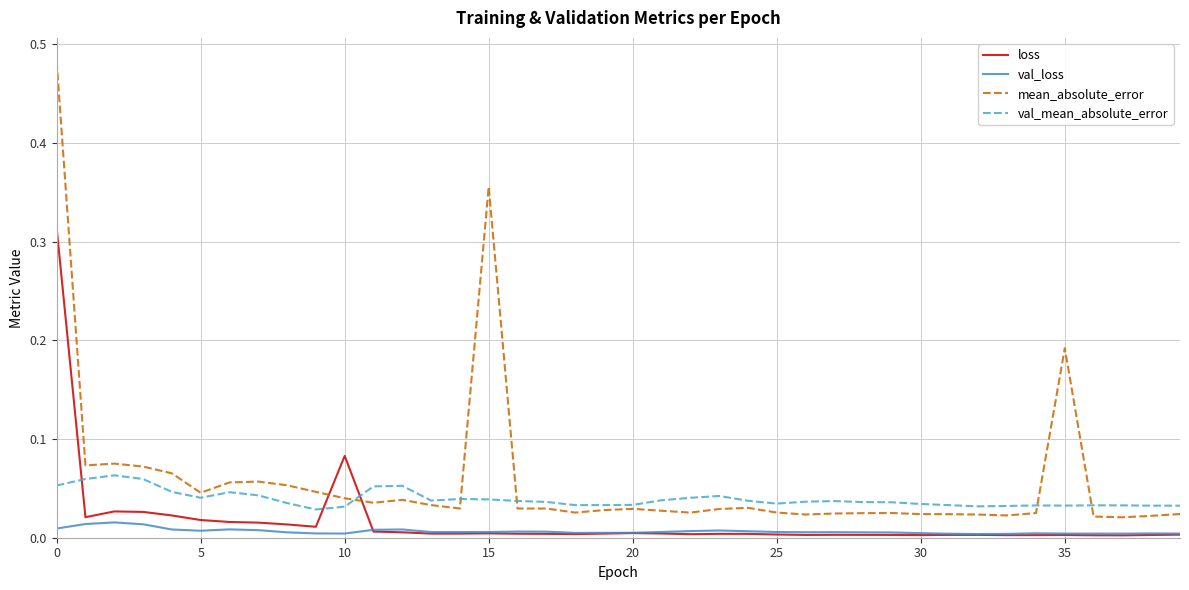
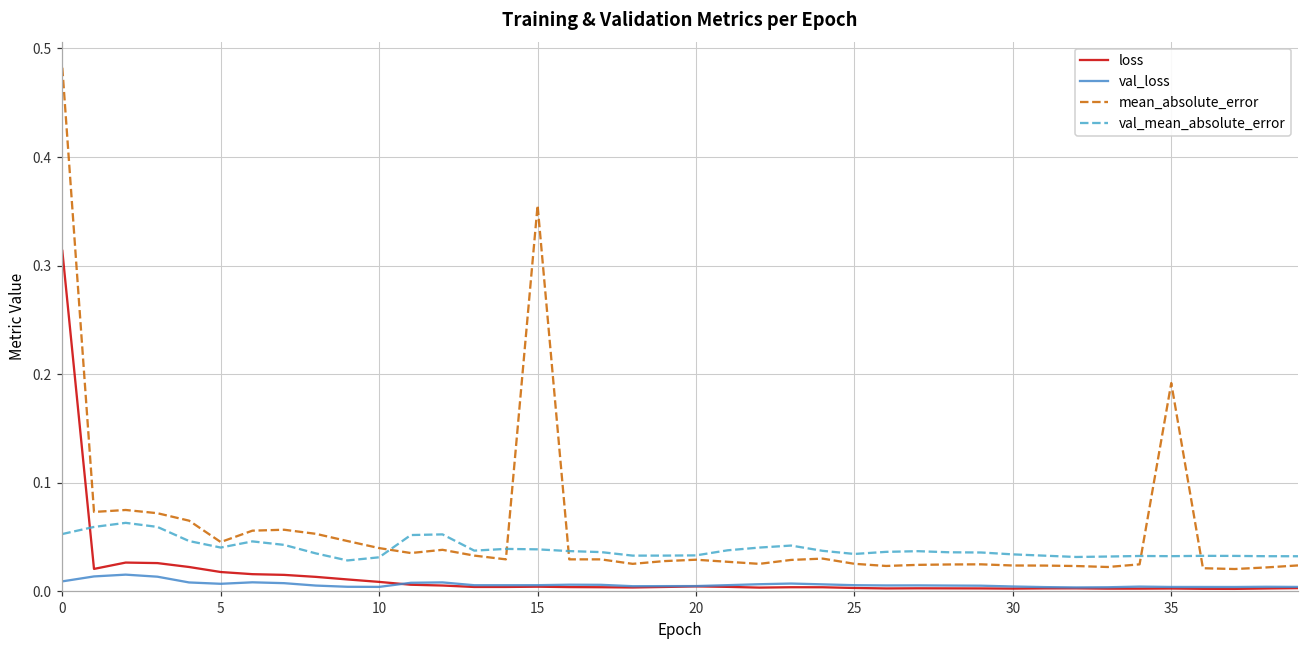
loss, 10: 0.08 -> 0.01
